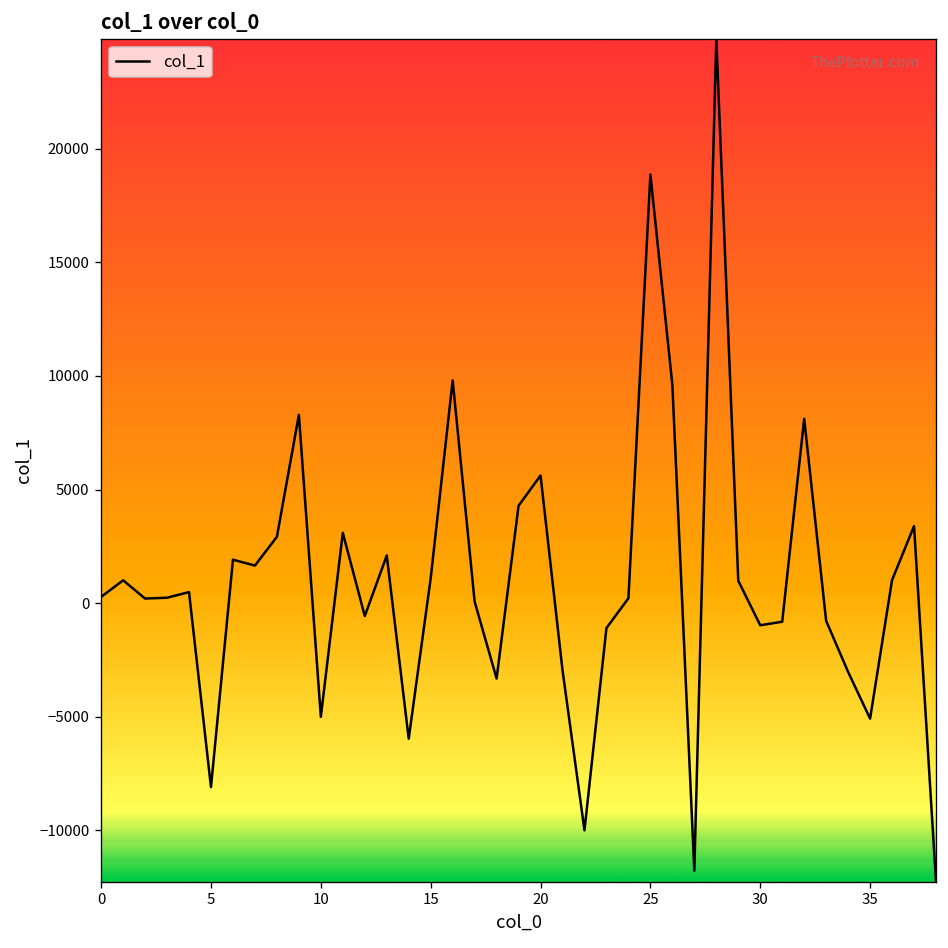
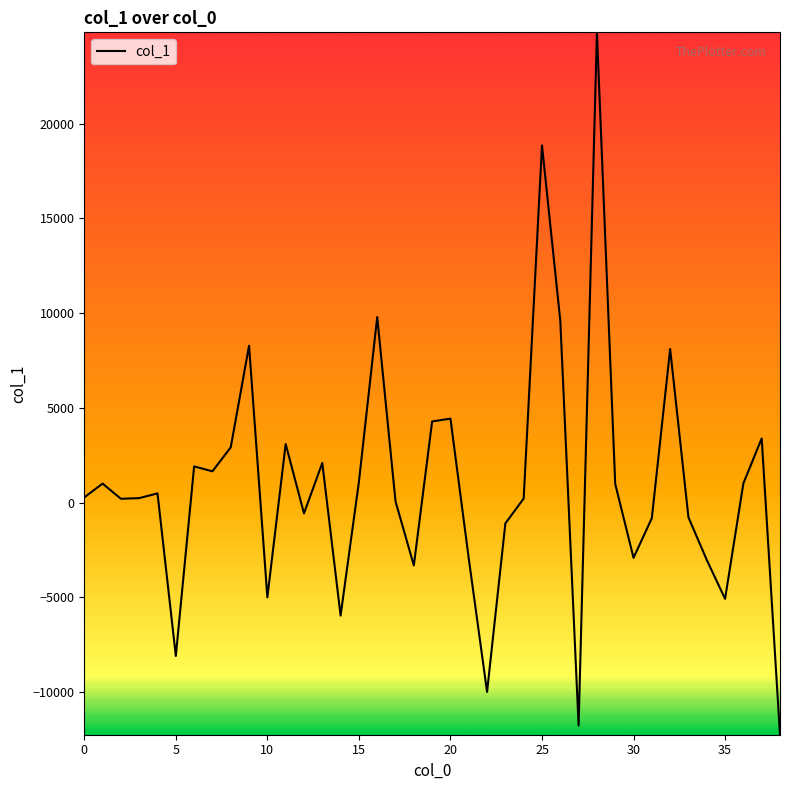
20: 5600 -> 4400
30: -1000 -> -2900
